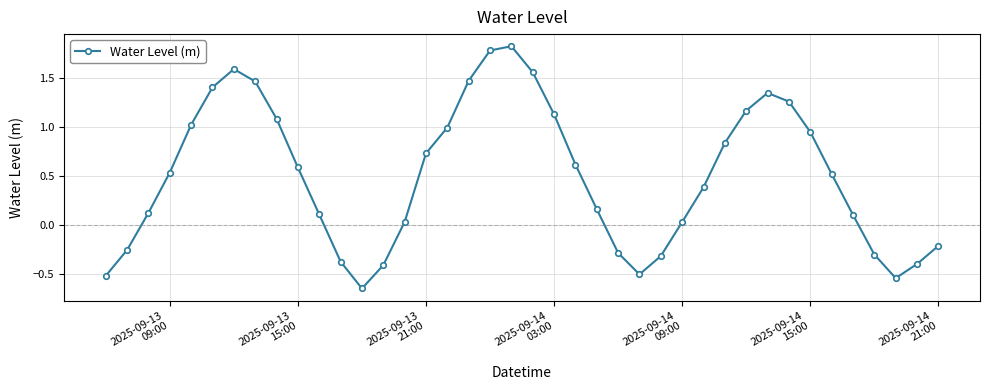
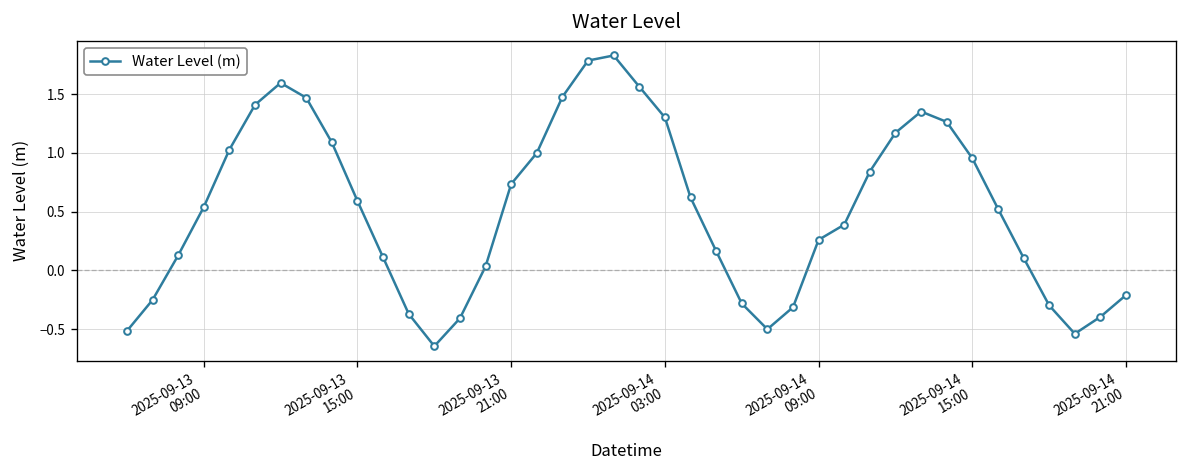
2025-09-14 03:00: 1.1 -> 1.3
2025-09-14 09:00: 0.0 -> 0.3
